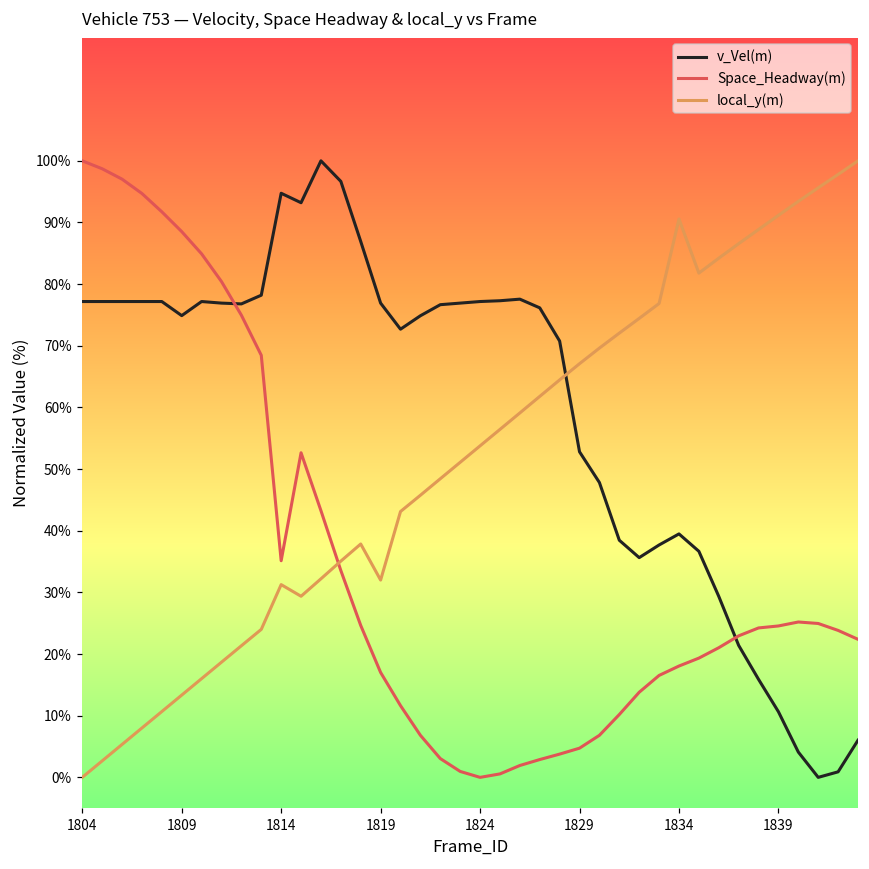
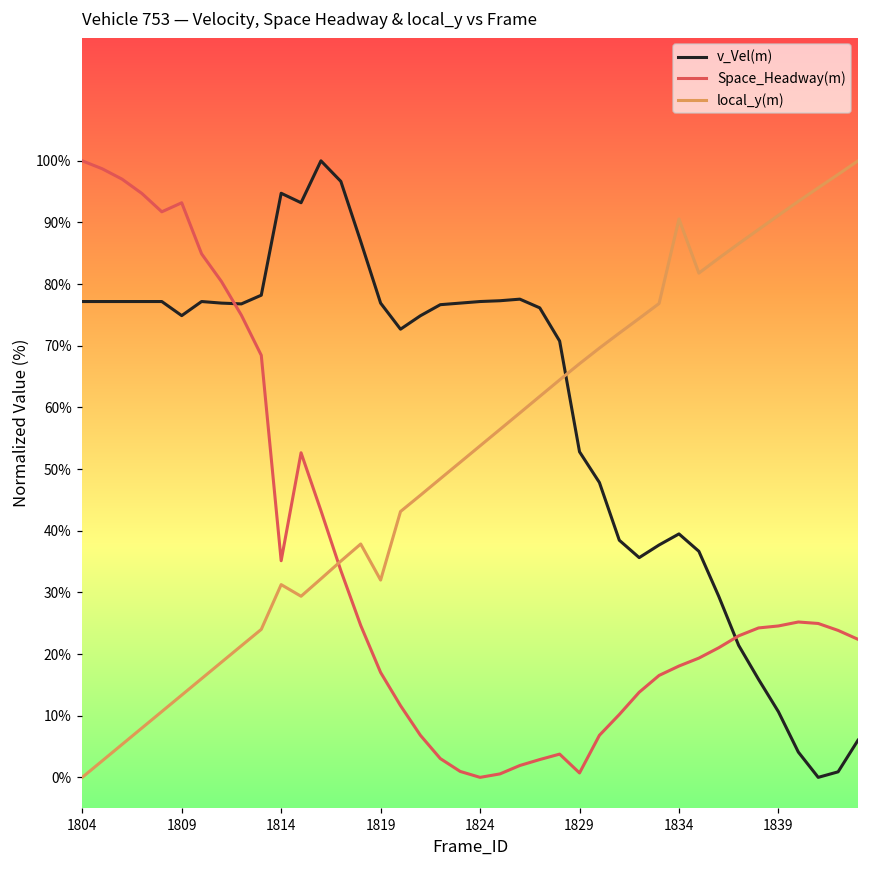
Space_Headway(m), 1809: 89% -> 93%
Space_Headway(m), 1829: 5% -> 1%
